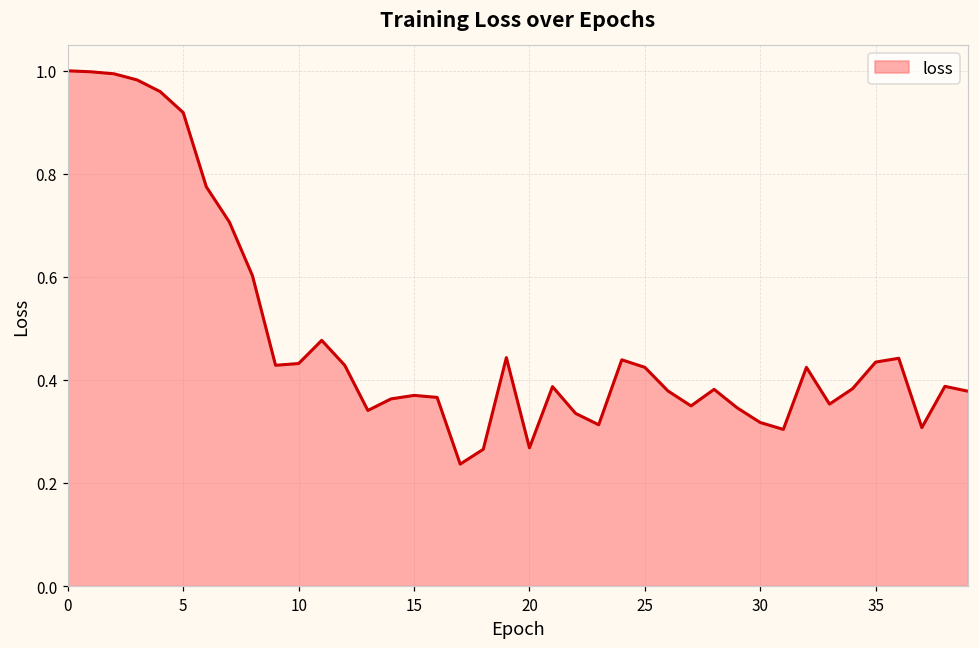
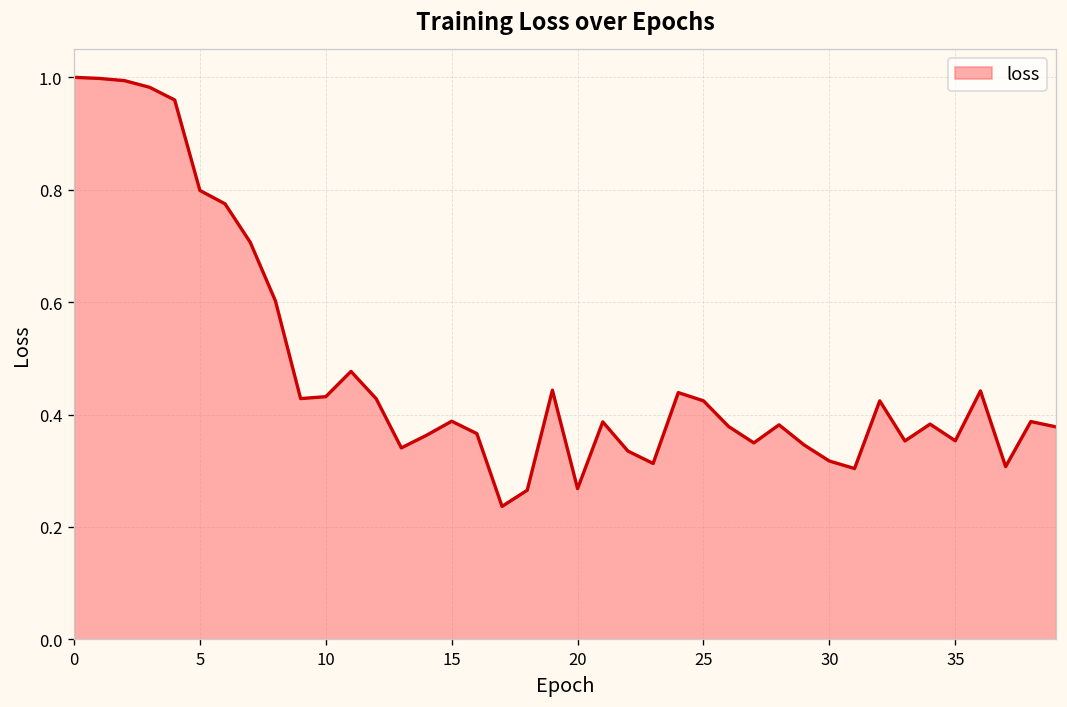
5: 0.92 -> 0.80
15: 0.37 -> 0.39
35: 0.43 -> 0.35
